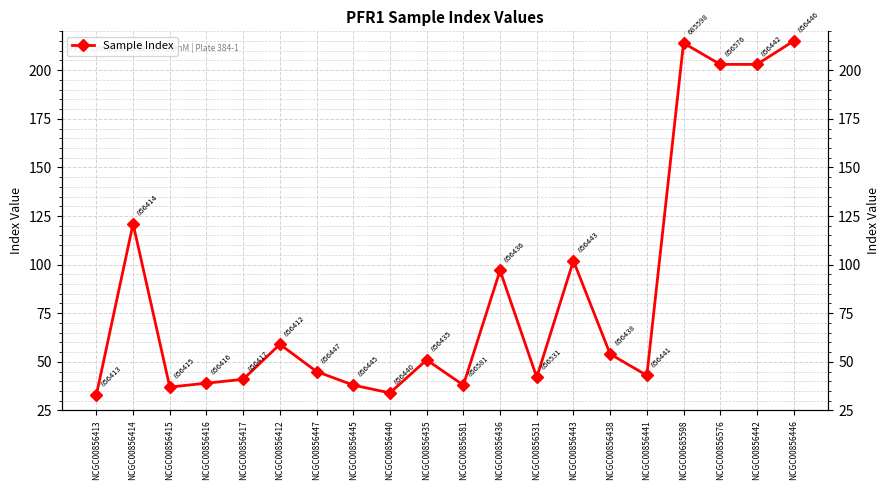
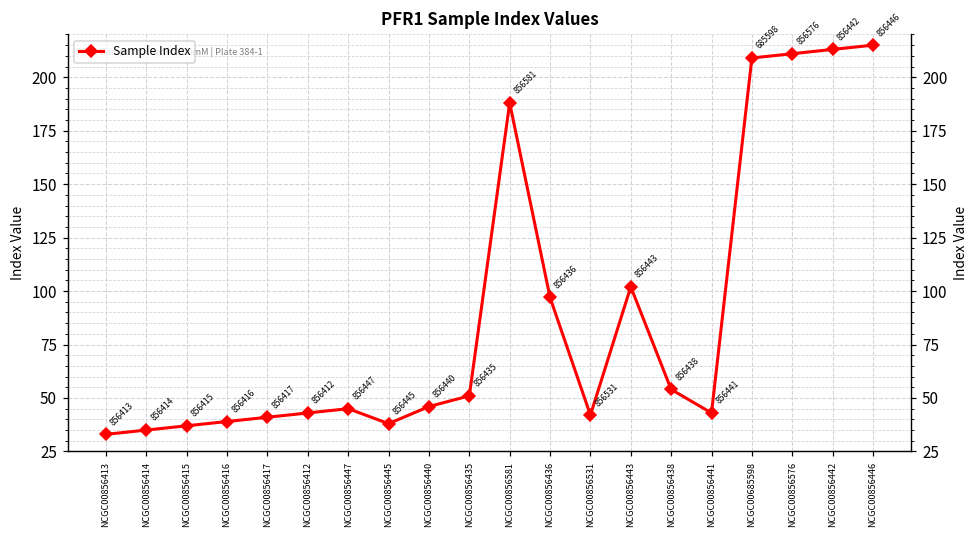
NCGC00856414: 121 -> 35
NCGC00856412: 59 -> 43
NCGC00856440: 34 -> 46
NCGC00856581: 38 -> 188
NCGC00685598: 214 -> 209
NCGC00856576: 203 -> 211
NCGC00856442: 203 -> 213
